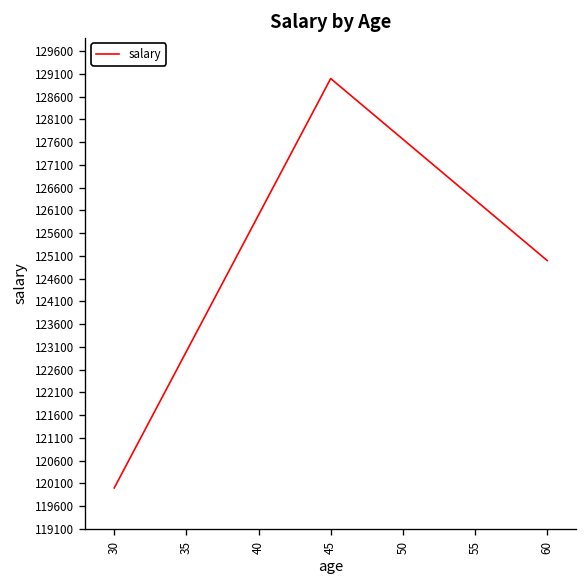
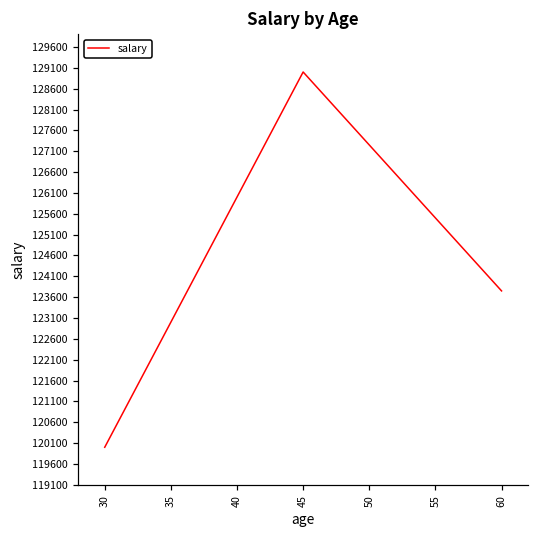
60: 125000 -> 123800
